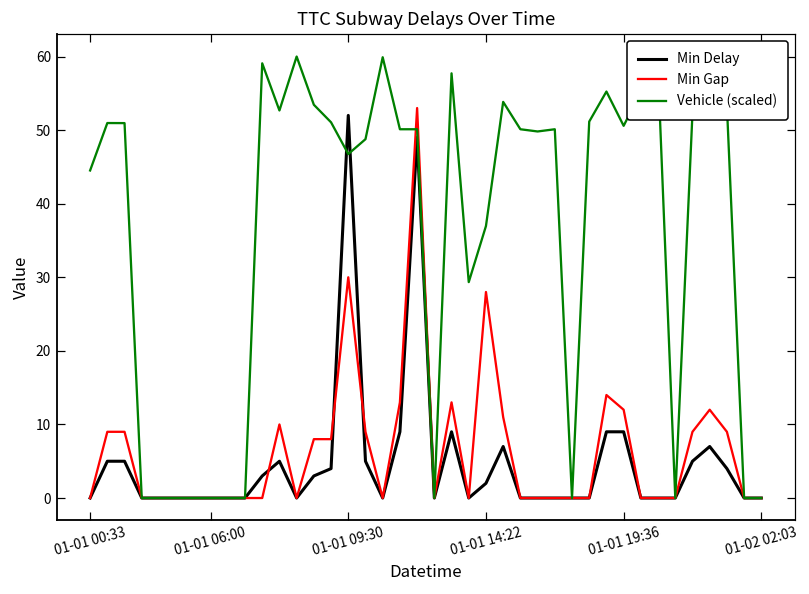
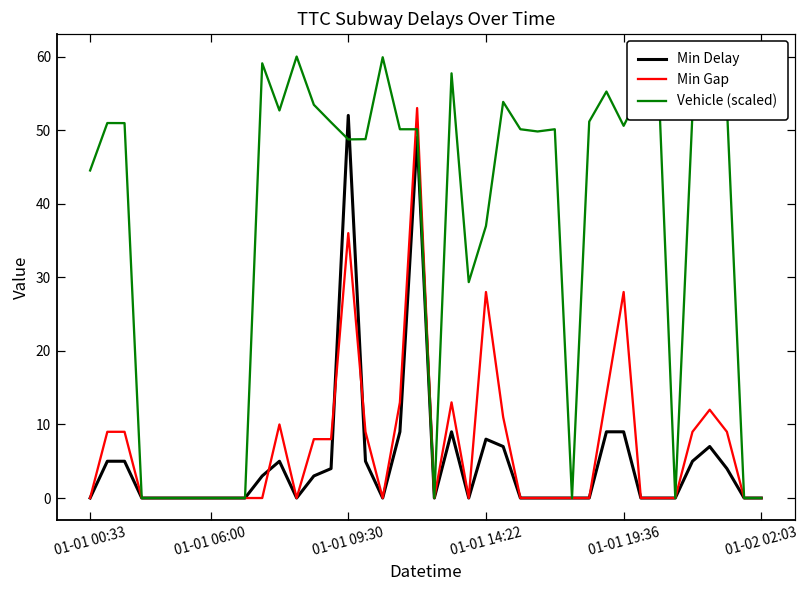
Min Gap, 01-01 09:30: 30 -> 36
Vehicle (scaled), 01-01 09:30: 47 -> 49
Min Delay, 01-01 14:22: 2 -> 8
Min Gap, 01-01 19:36: 12 -> 28
